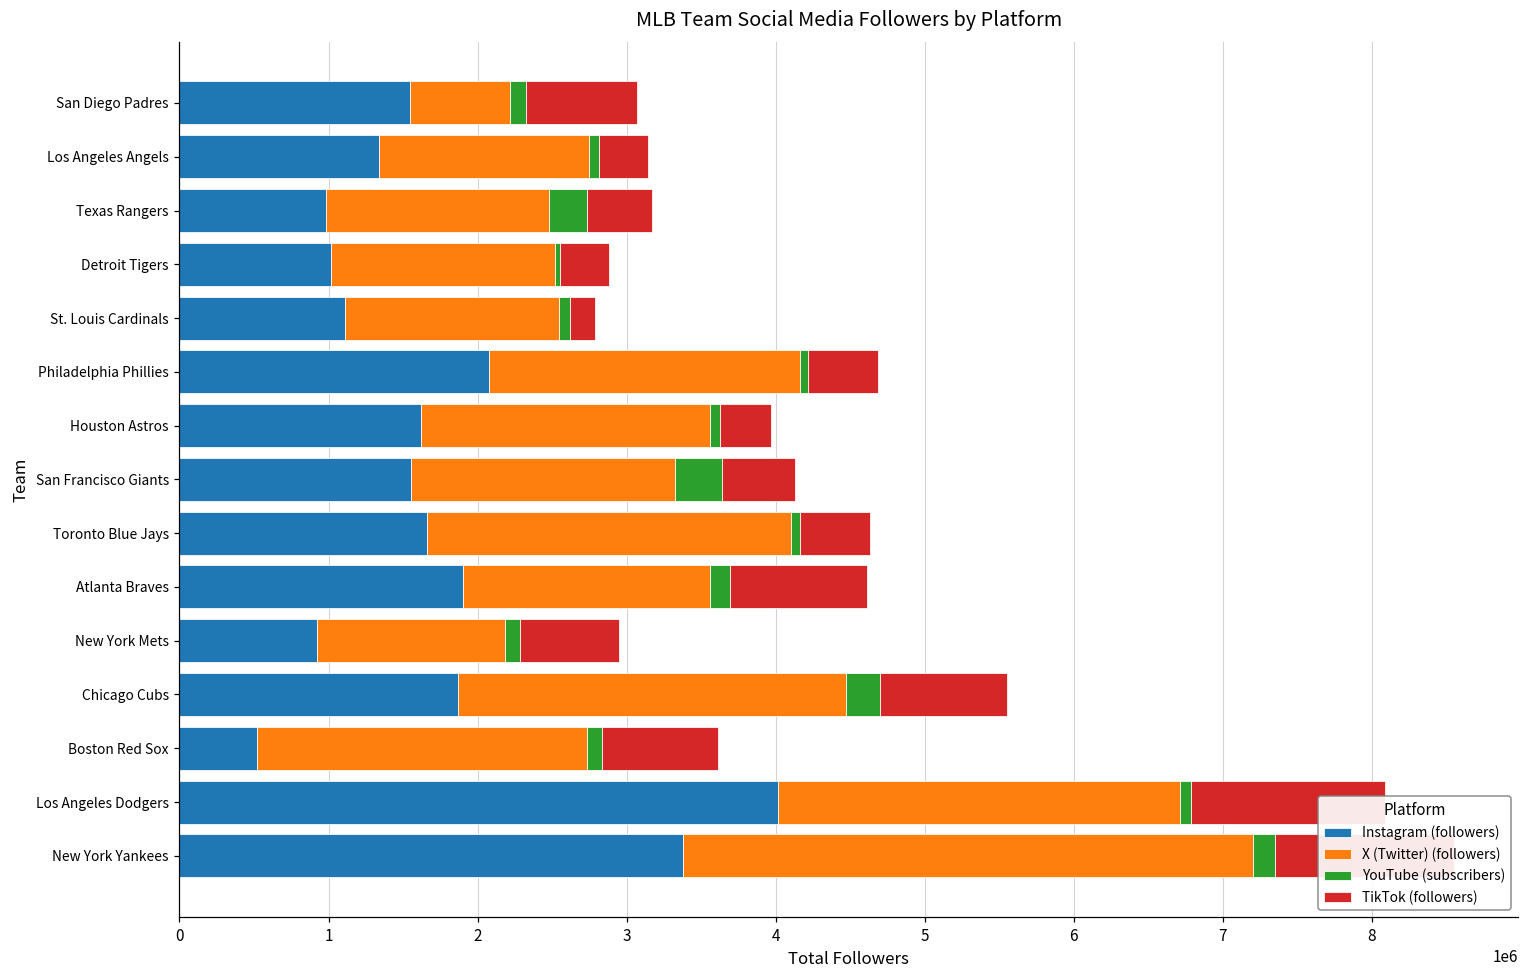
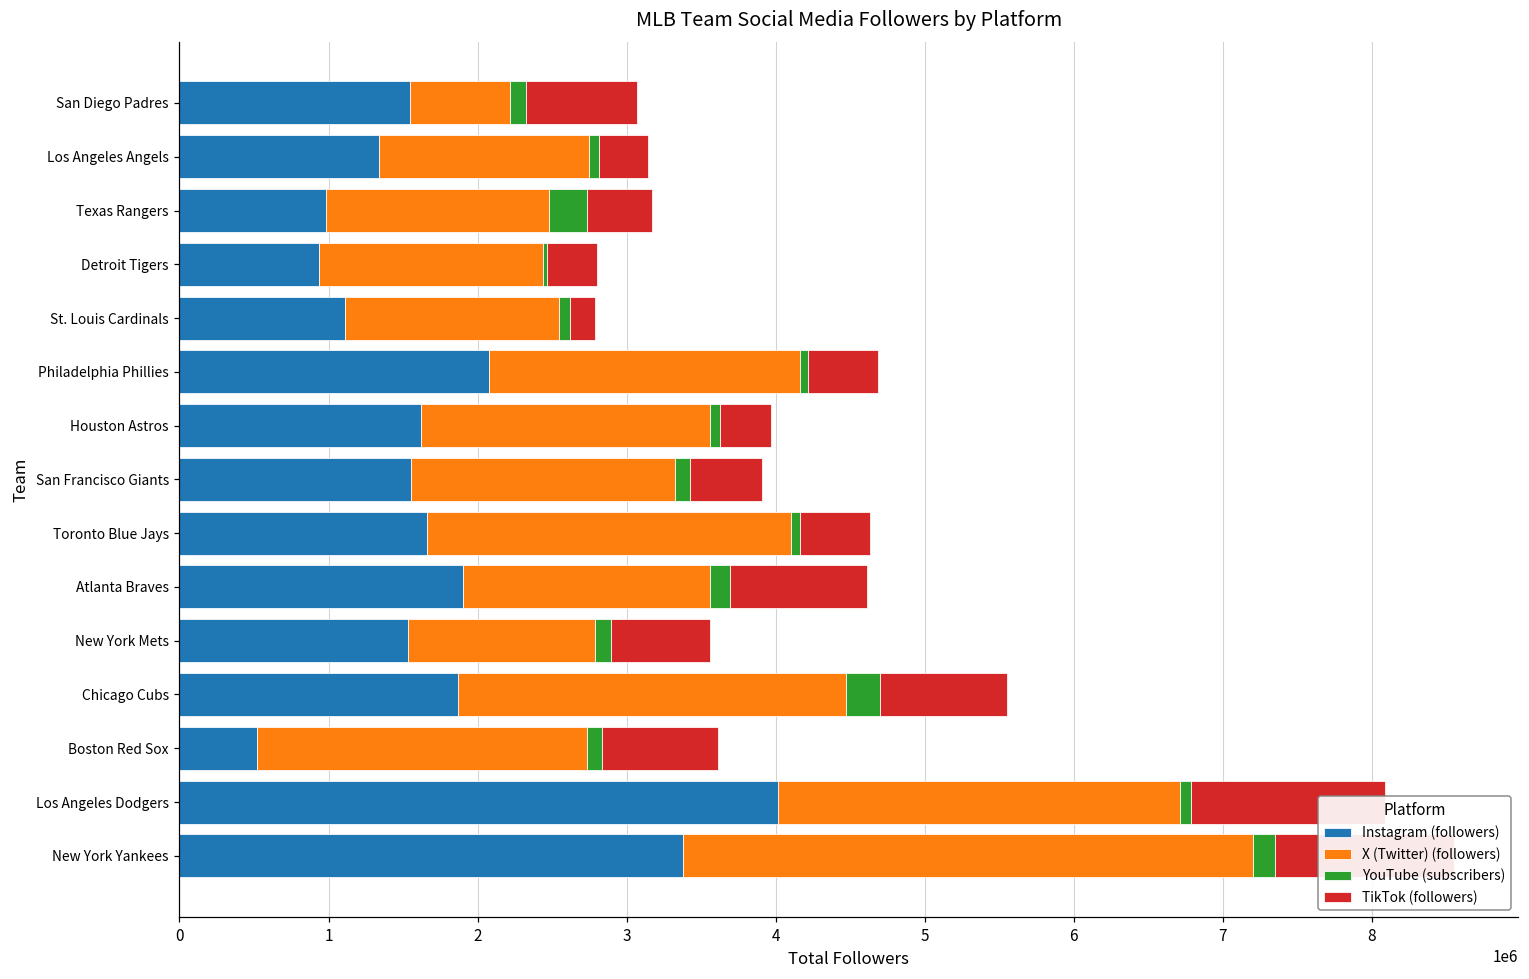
Instagram (followers), Detroit Tigers: 1020000 -> 940000
YouTube (subscribers), San Francisco Giants: 320000 -> 100000
Instagram (followers), New York Mets: 920000 -> 1530000
